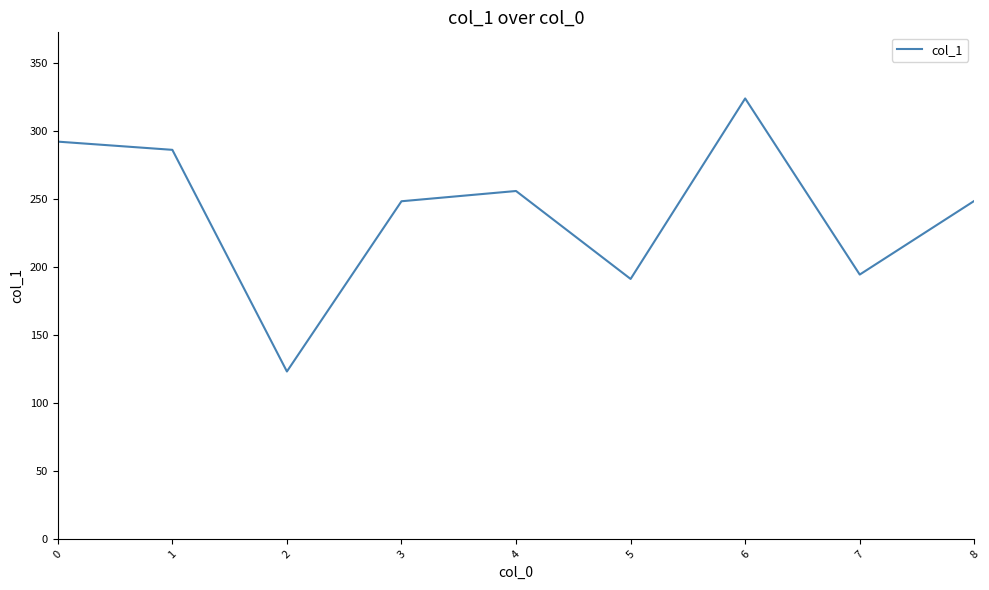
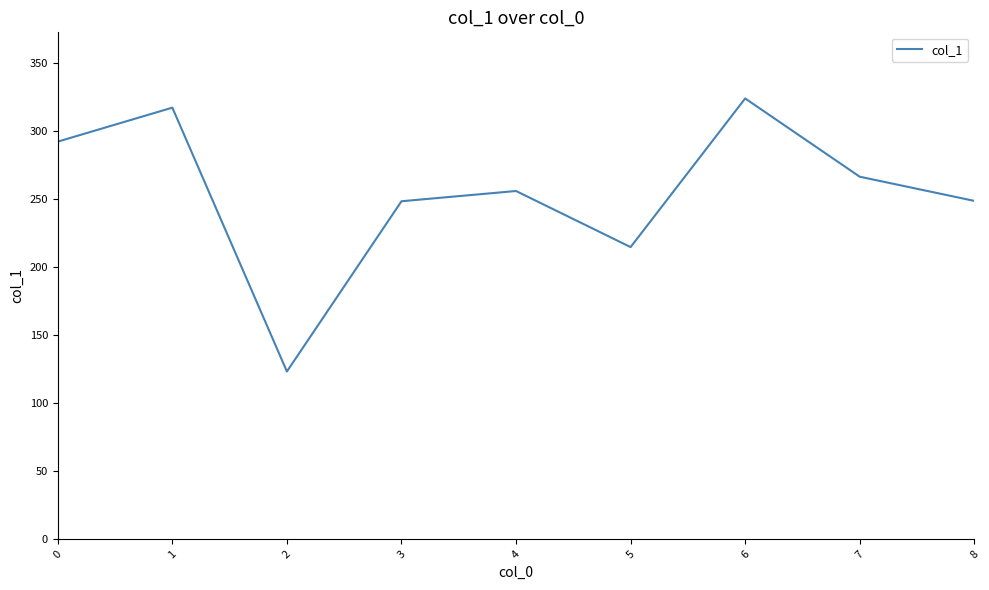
1: 286 -> 317
5: 191 -> 215
7: 194 -> 266
